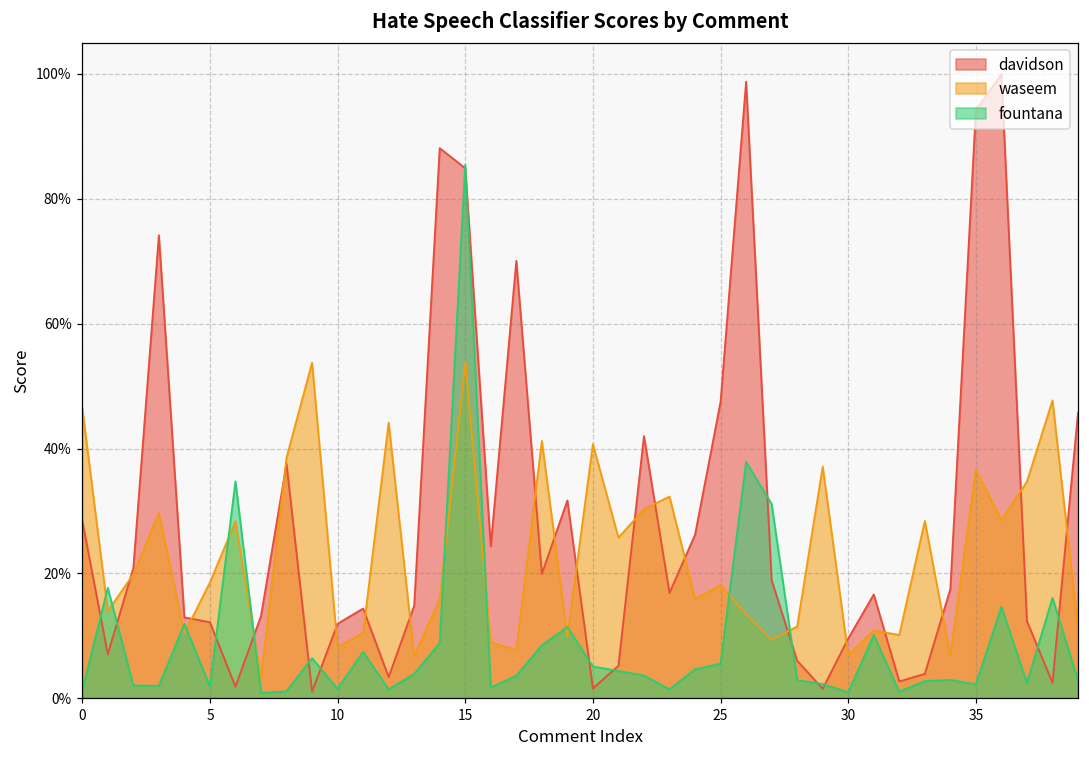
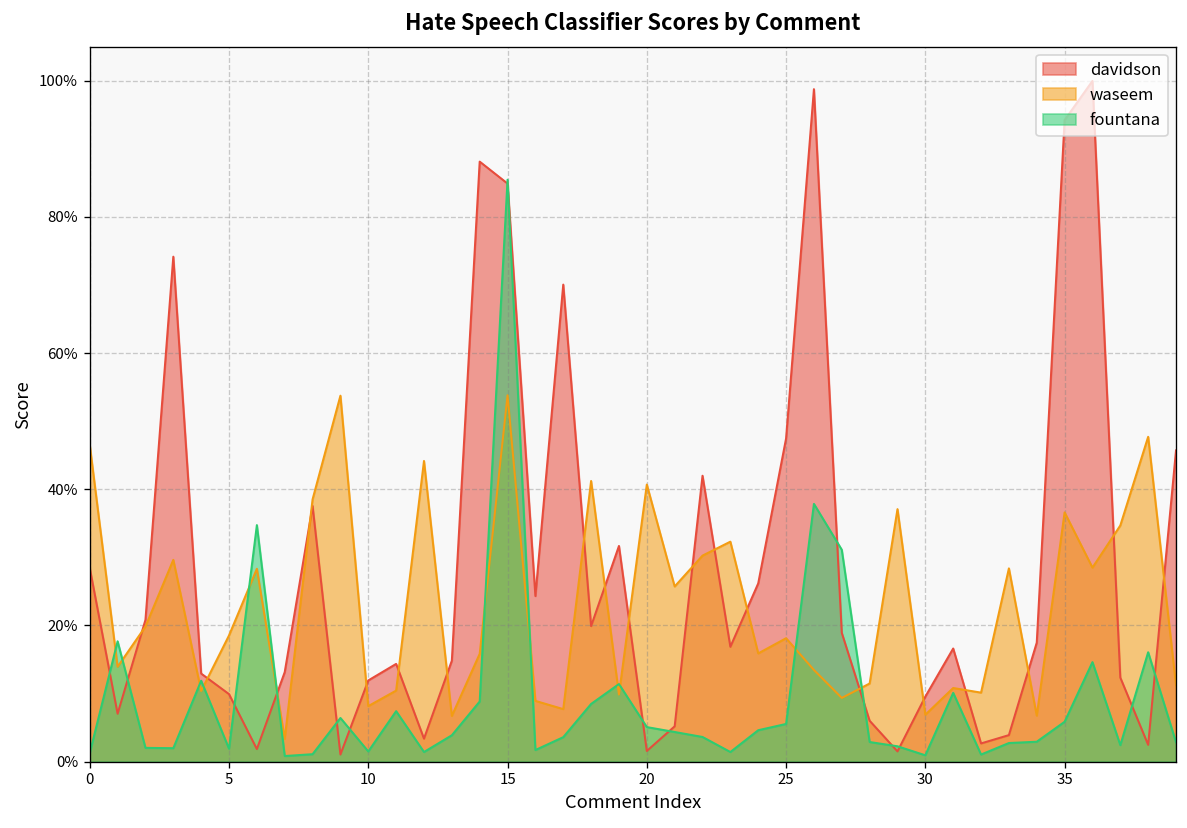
davidson, 5: 12% -> 10%
fountana, 35: 2% -> 6%
